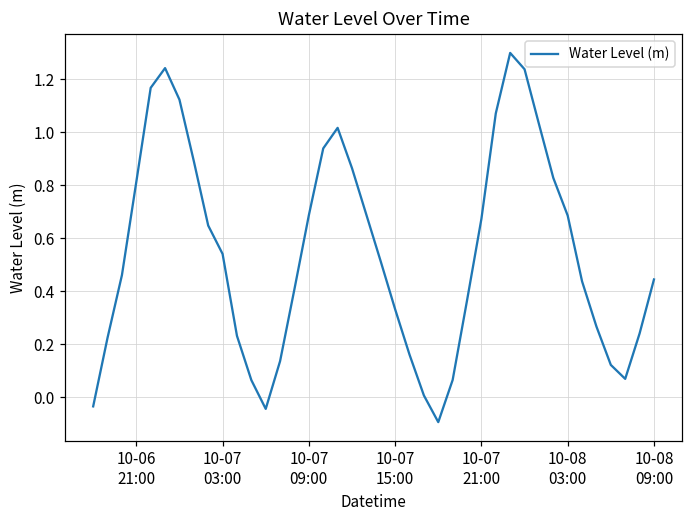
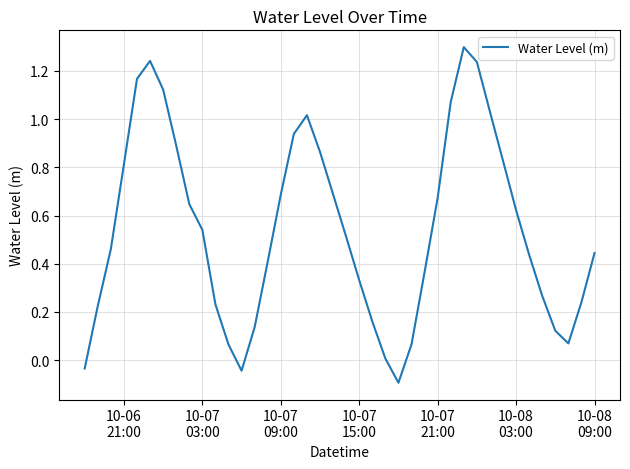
10-08 03:00: 0.69 -> 0.62
